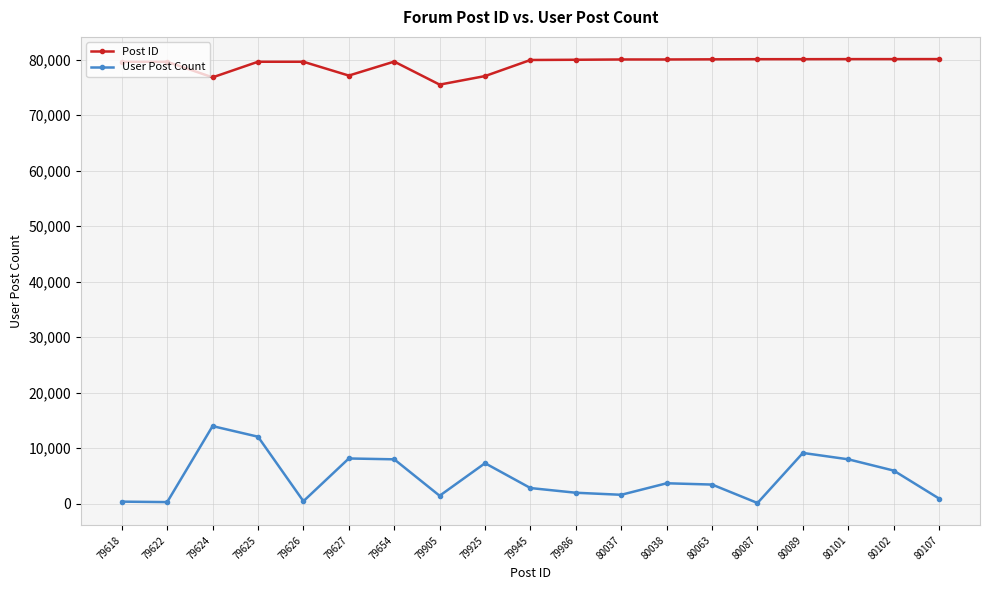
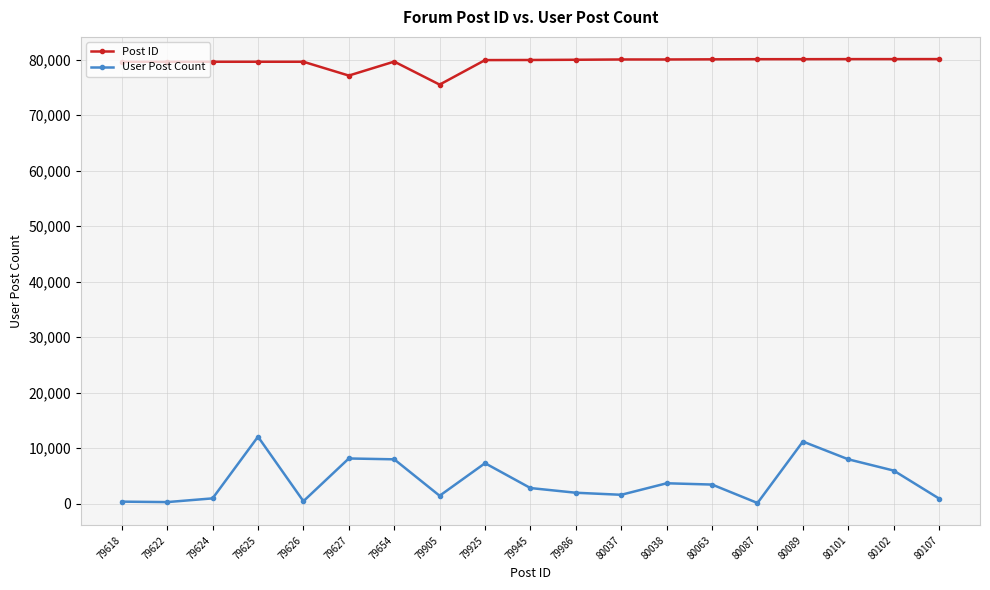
Post ID, 79624: 77,000 -> 80,000
User Post Count, 79624: 14,000 -> 1,000
Post ID, 79925: 77,000 -> 80,000
User Post Count, 80089: 9,000 -> 11,000
